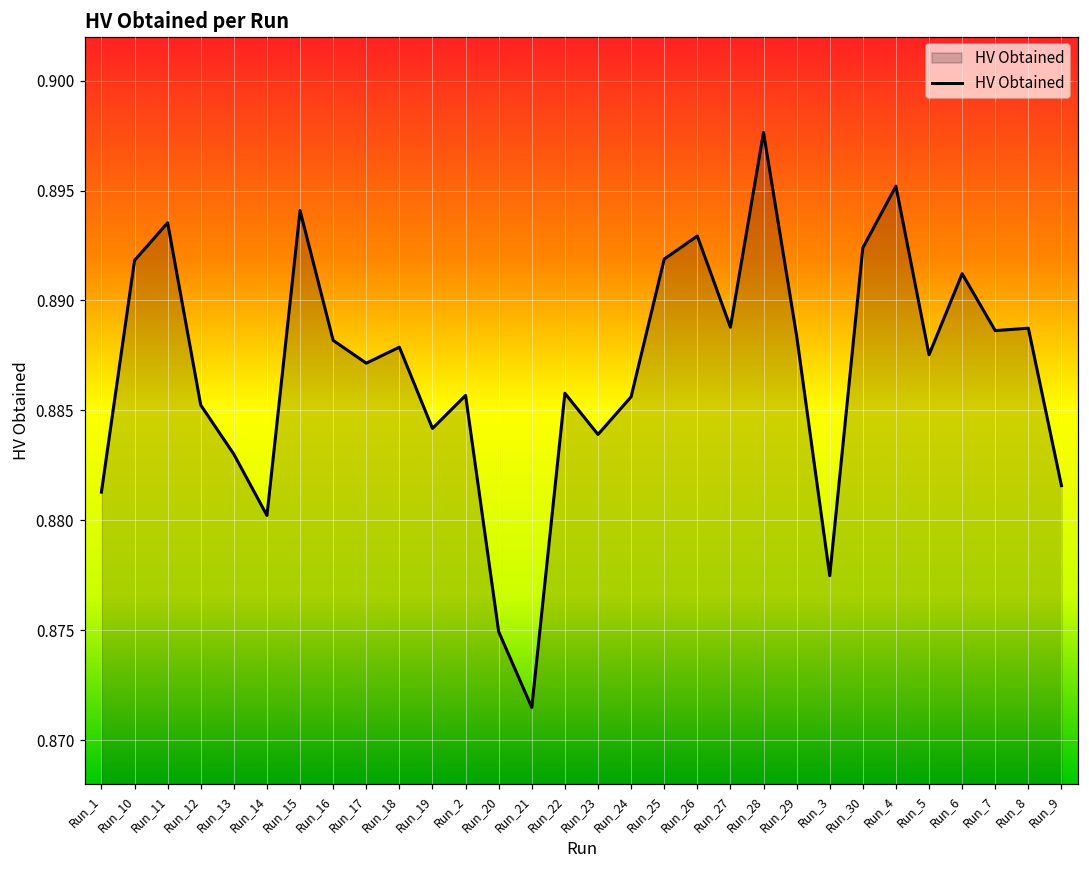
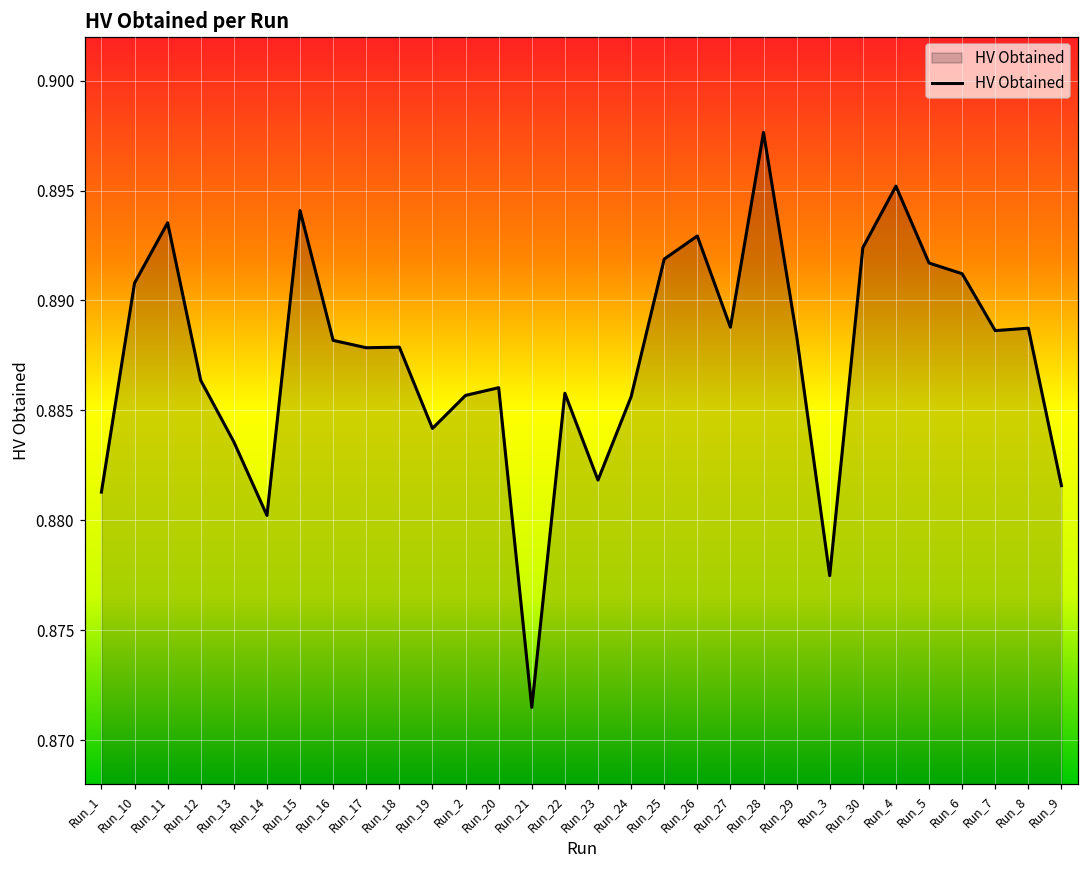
Run_10: 0.8918 -> 0.8908
Run_12: 0.8852 -> 0.8864
Run_13: 0.8830 -> 0.8836
Run_17: 0.8871 -> 0.8879
Run_20: 0.8749 -> 0.8860
Run_23: 0.8839 -> 0.8818
Run_5: 0.8875 -> 0.8917
